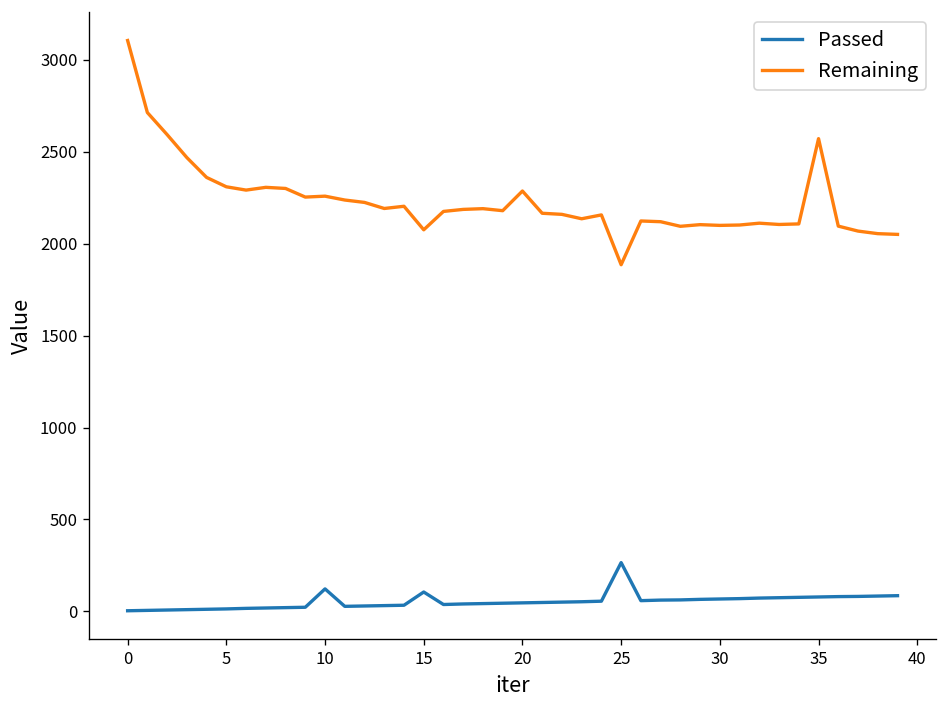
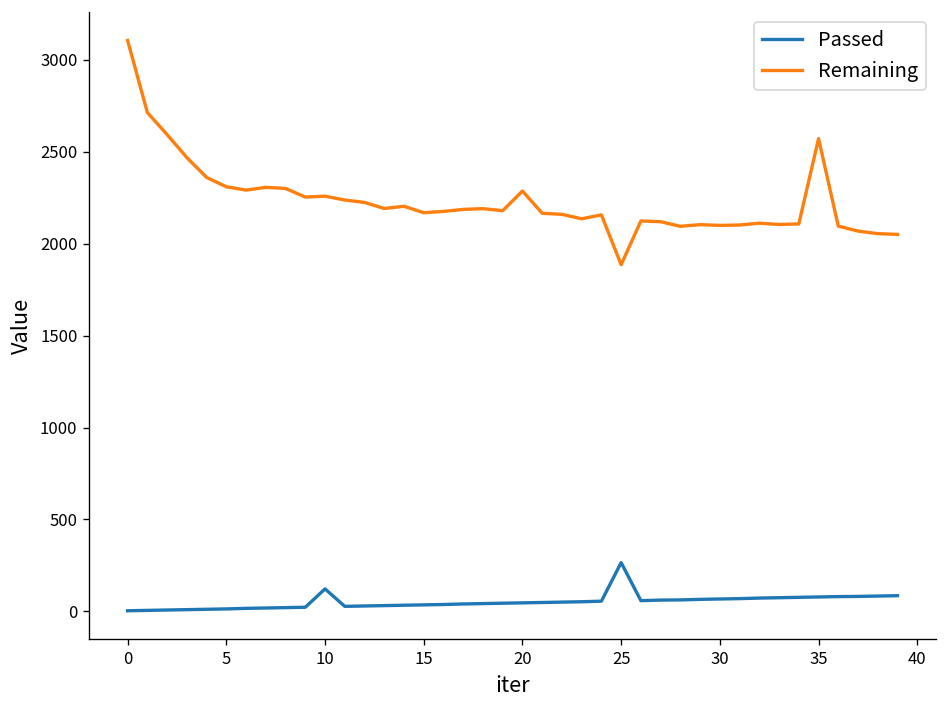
Passed, 15: 110 -> 40
Remaining, 15: 2080 -> 2170
